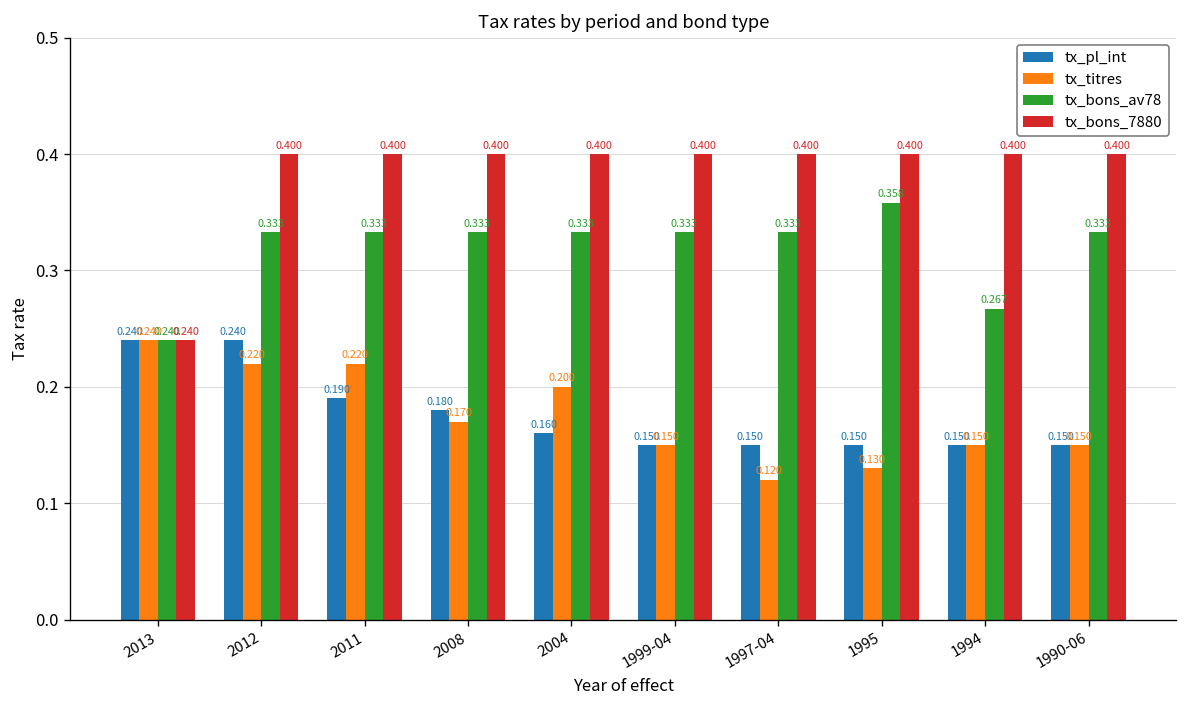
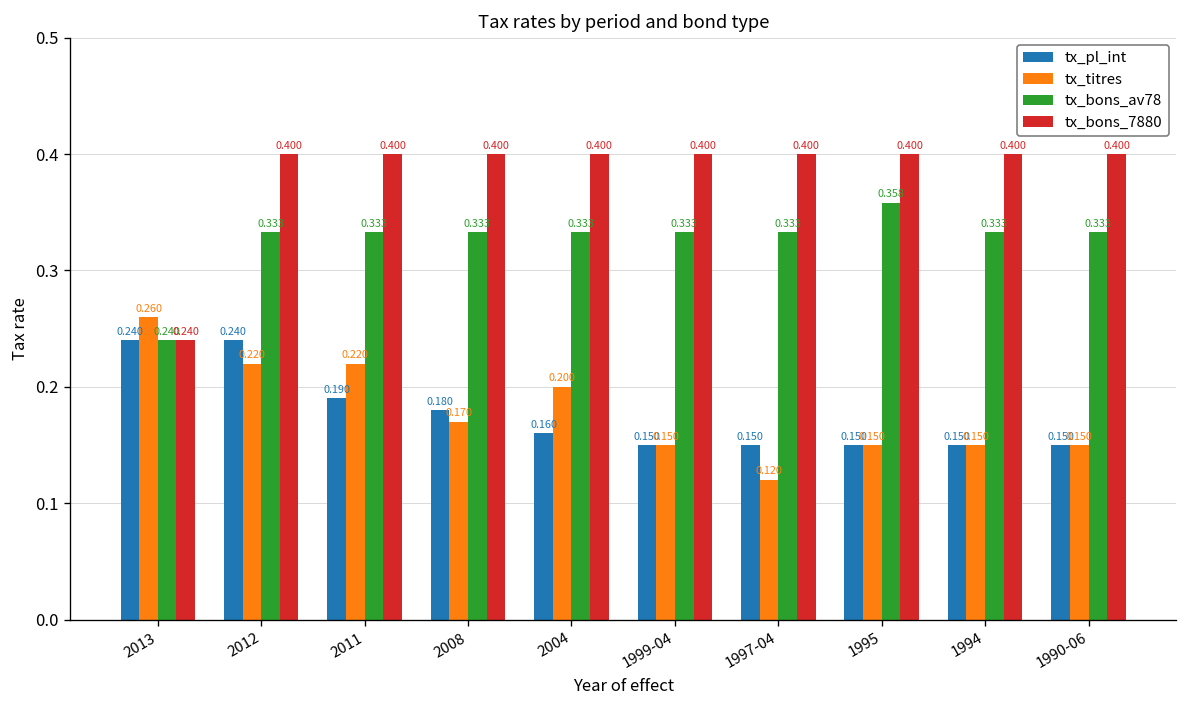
tx_titres, 2013: 0.240 -> 0.260
tx_titres, 1995: 0.130 -> 0.150
tx_bons_av78, 1994: 0.267 -> 0.333
